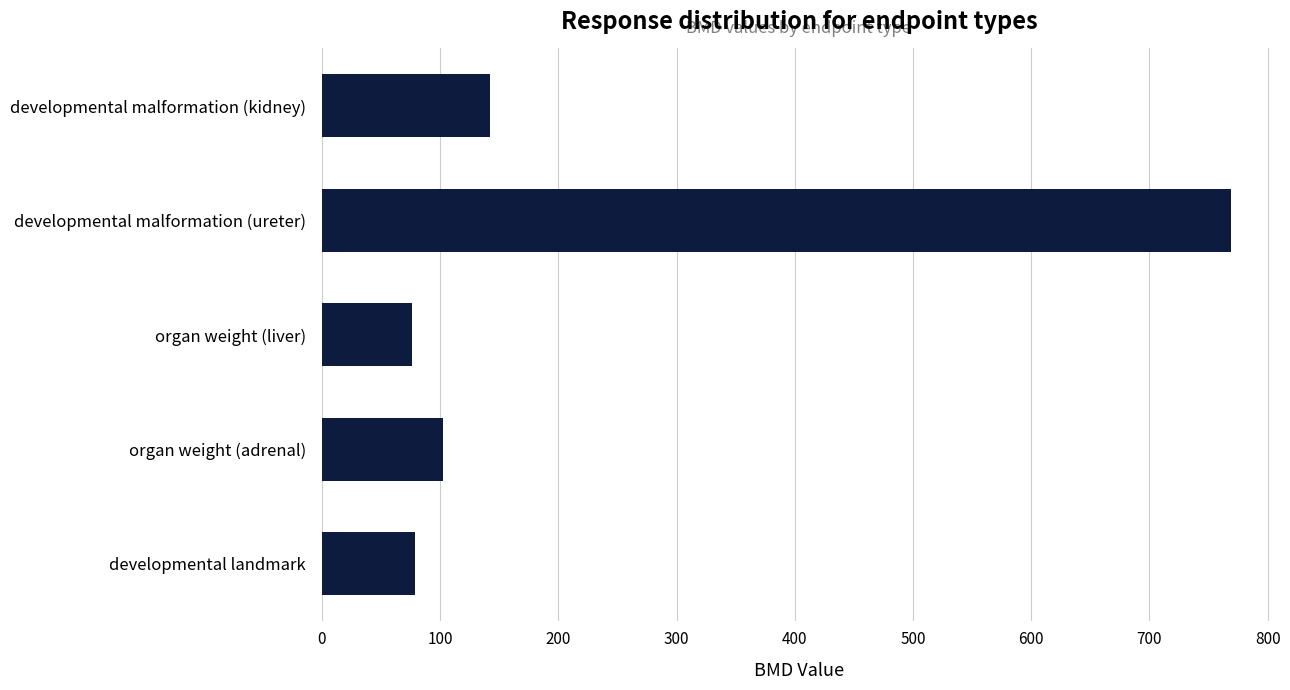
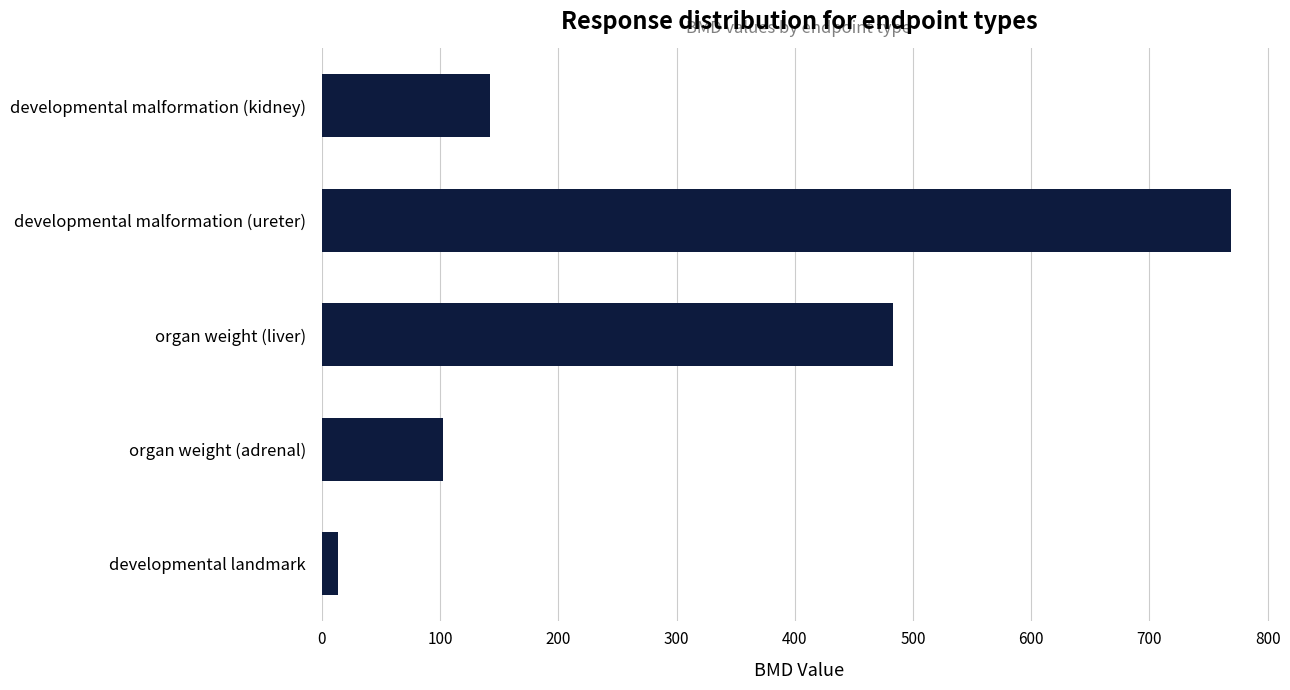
organ weight (liver): 76 -> 483
developmental landmark: 79 -> 13
